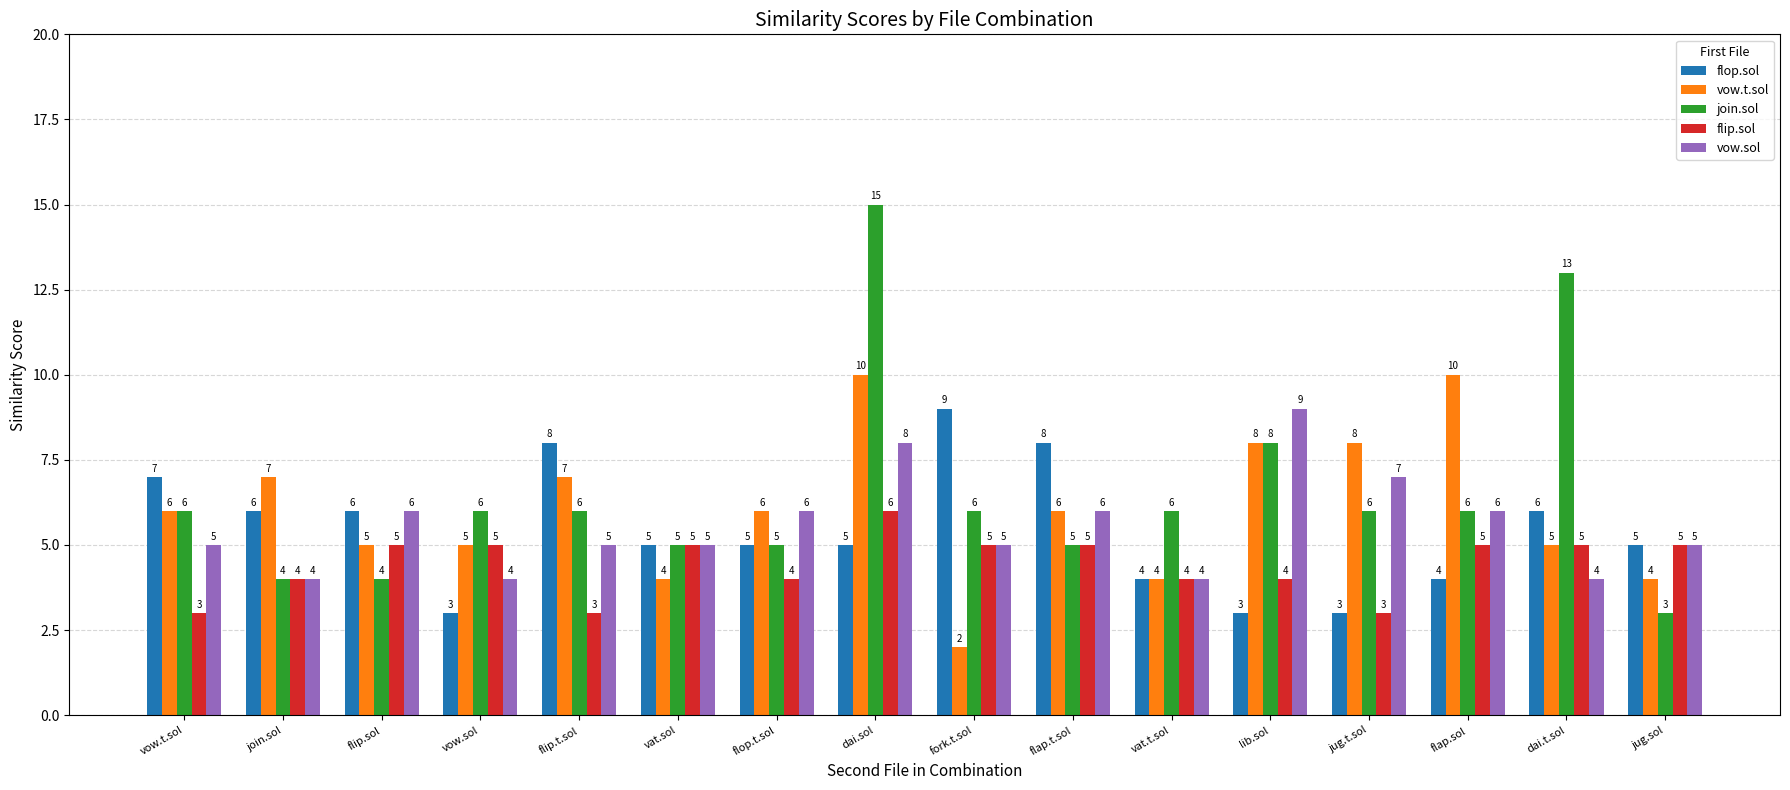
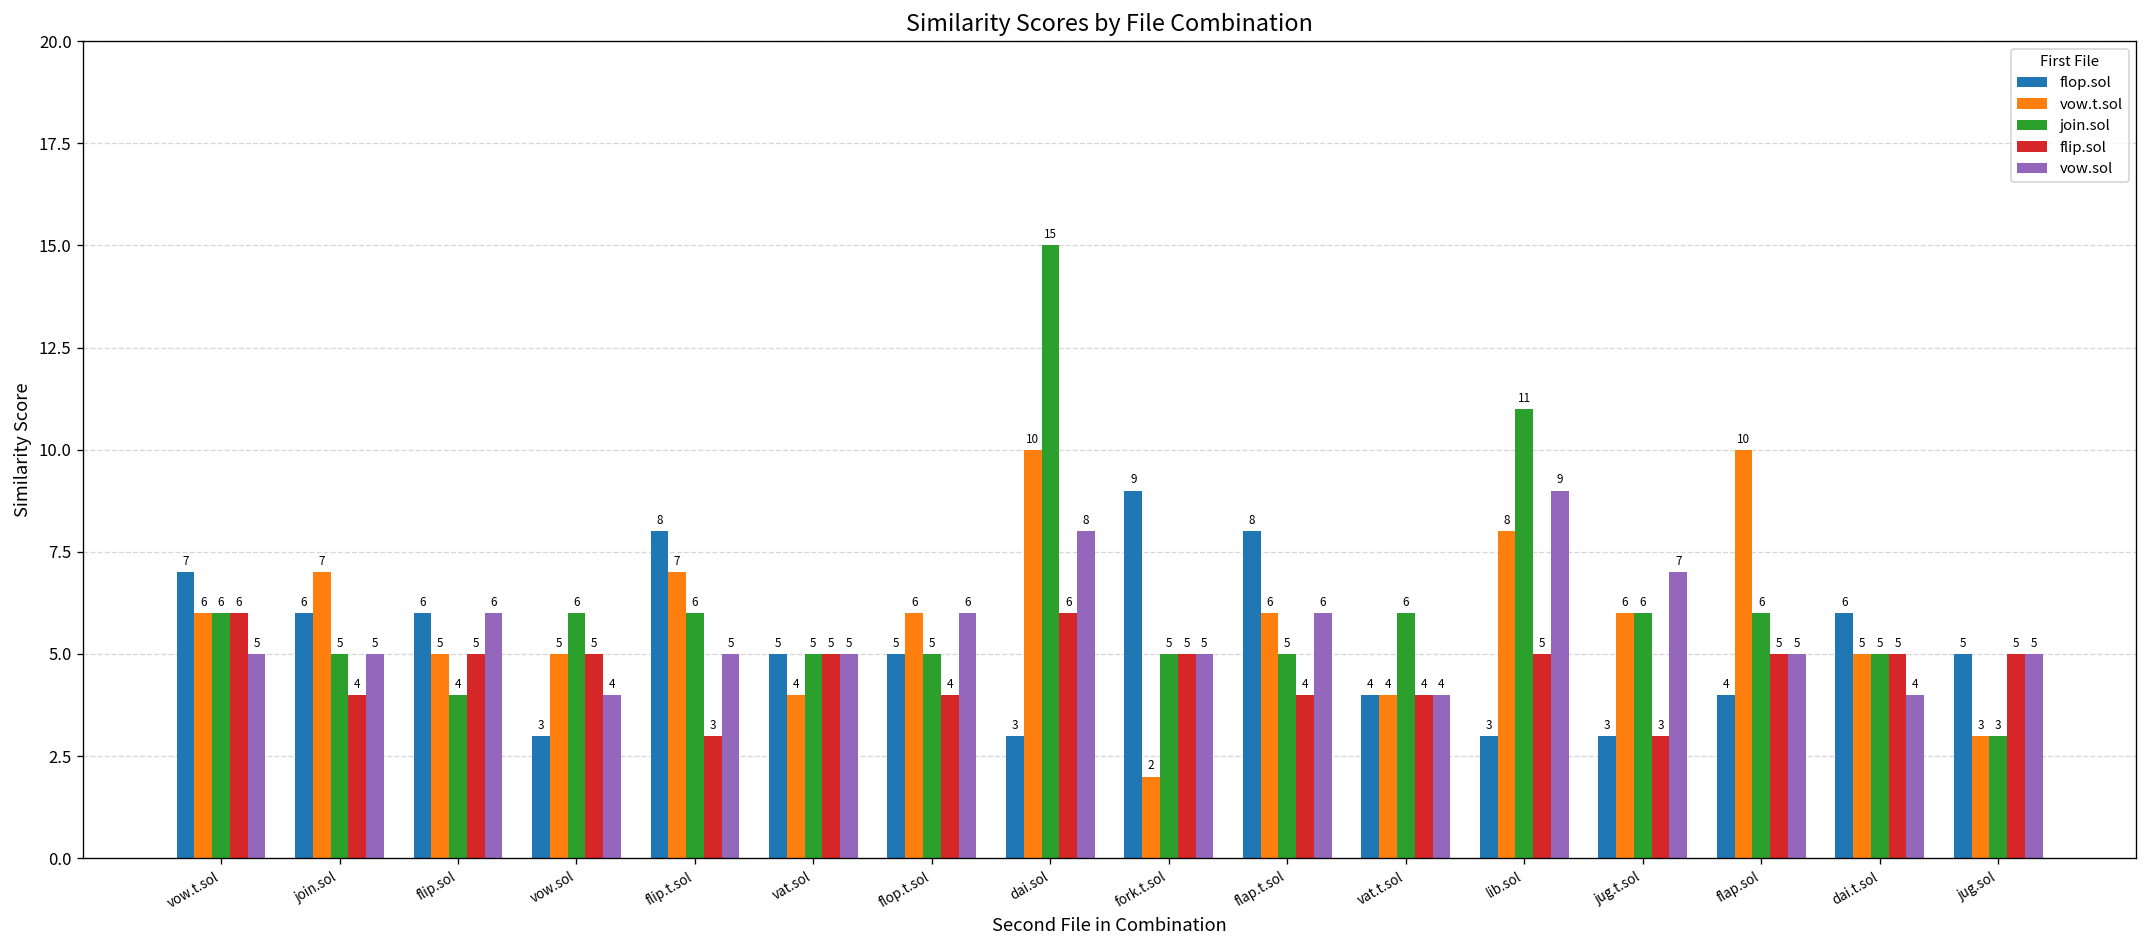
flip.sol, vow.t.sol: 3 -> 6
join.sol, join.sol: 4 -> 5
vow.sol, join.sol: 4 -> 5
flop.sol, dai.sol: 5 -> 3
join.sol, fork.t.sol: 6 -> 5
flip.sol, flap.t.sol: 5 -> 4
join.sol, lib.sol: 8 -> 11
flip.sol, lib.sol: 4 -> 5
vow.t.sol, jug.t.sol: 8 -> 6
vow.sol, flap.sol: 6 -> 5
join.sol, dai.t.sol: 13 -> 5
vow.t.sol, jug.sol: 4 -> 3
